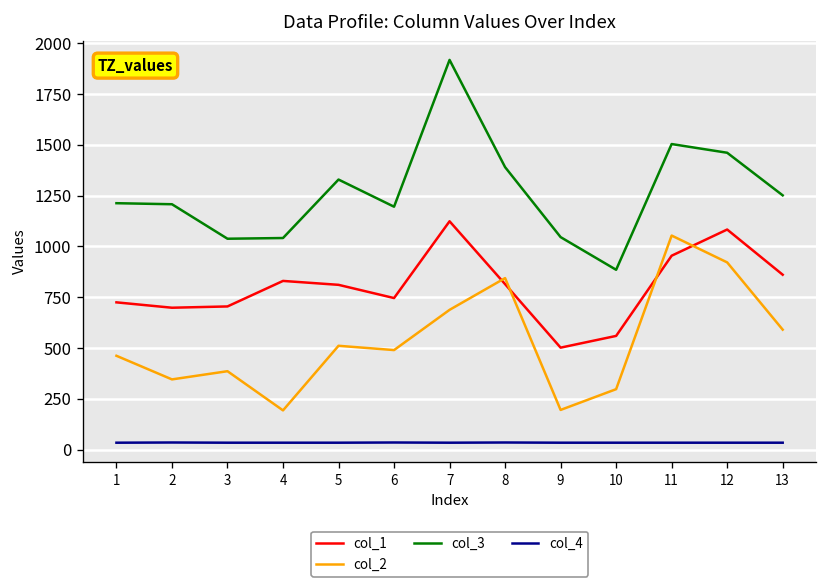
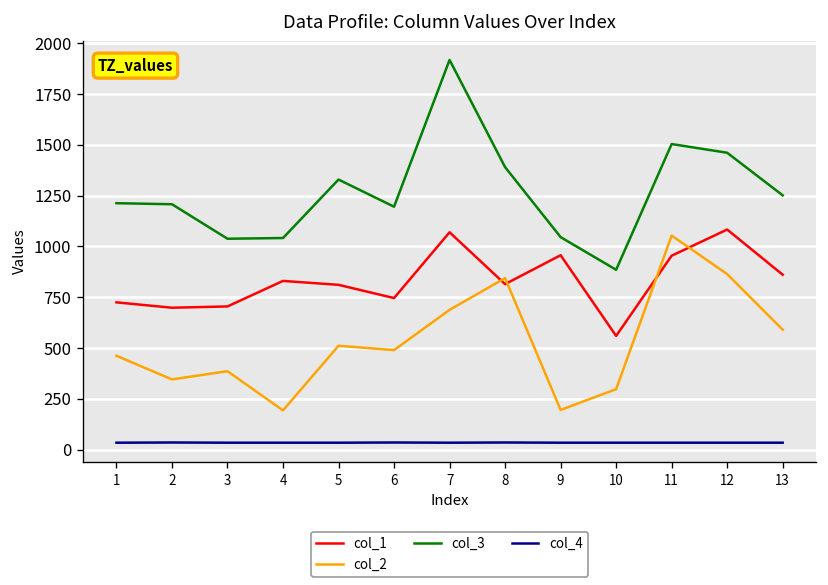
col_1, 7: 1120 -> 1070
col_1, 9: 500 -> 960
col_2, 12: 920 -> 860
